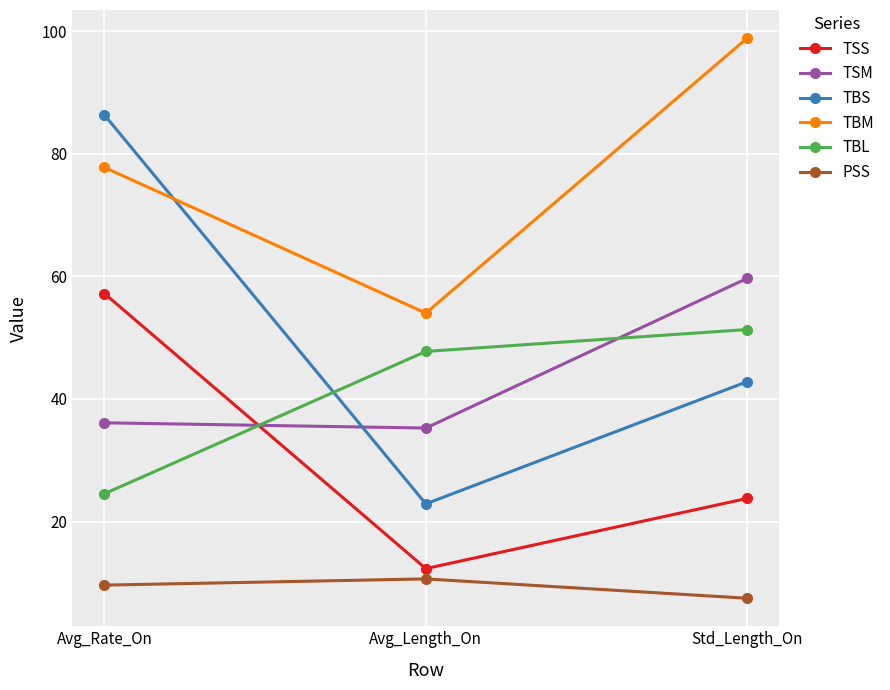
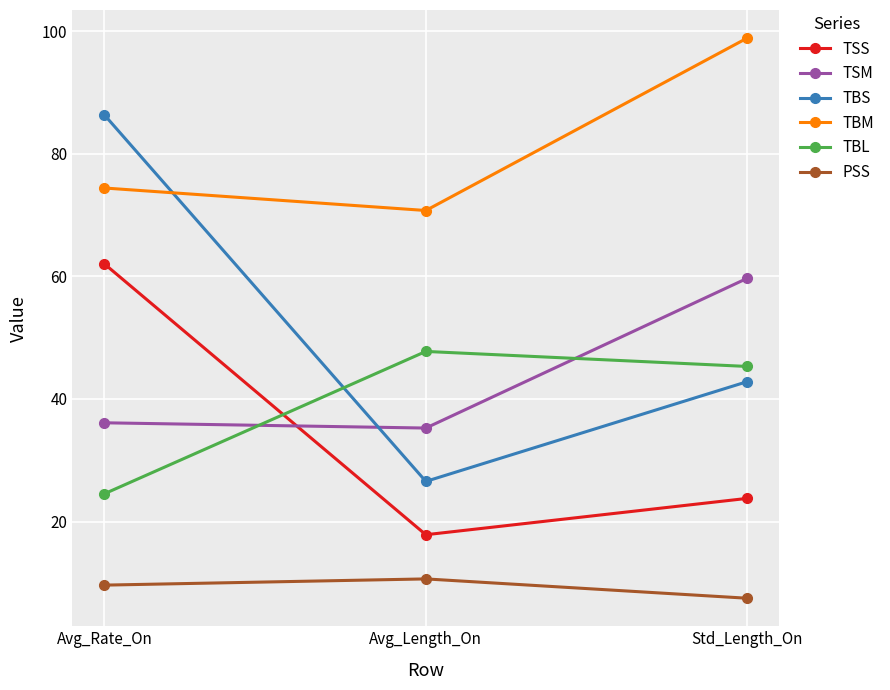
TSS, Avg_Rate_On: 57 -> 62
TBM, Avg_Rate_On: 78 -> 74
TSS, Avg_Length_On: 12 -> 18
TBS, Avg_Length_On: 23 -> 27
TBM, Avg_Length_On: 54 -> 71
TBL, Std_Length_On: 51 -> 45
